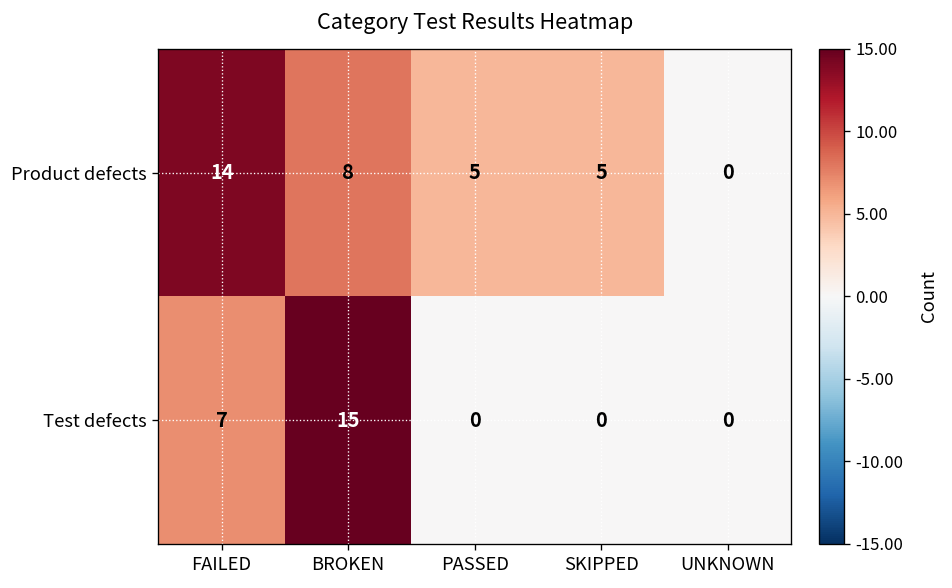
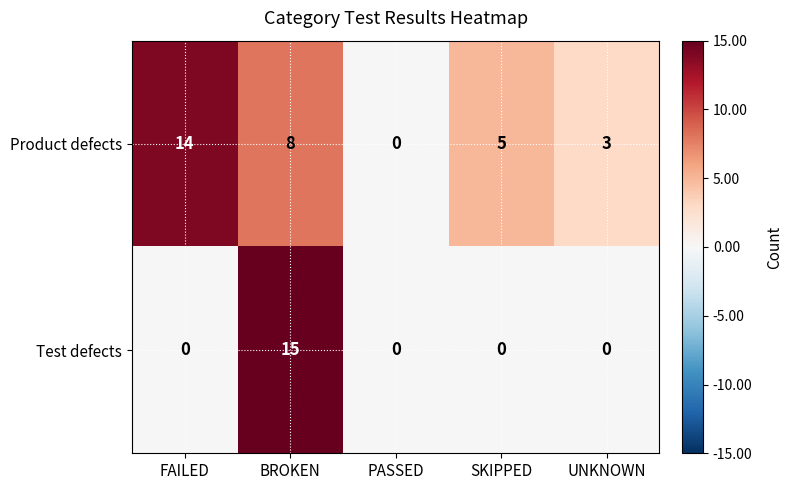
Product defects, PASSED: 5 -> 0
Product defects, UNKNOWN: 0 -> 3
Test defects, FAILED: 7 -> 0
